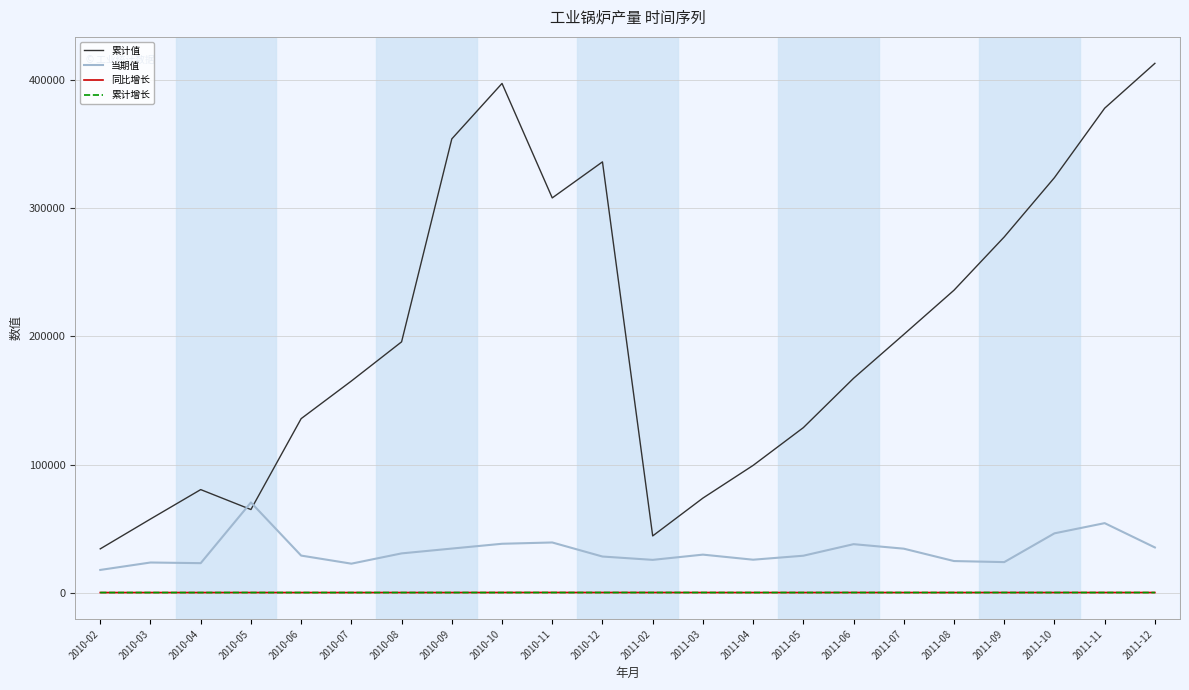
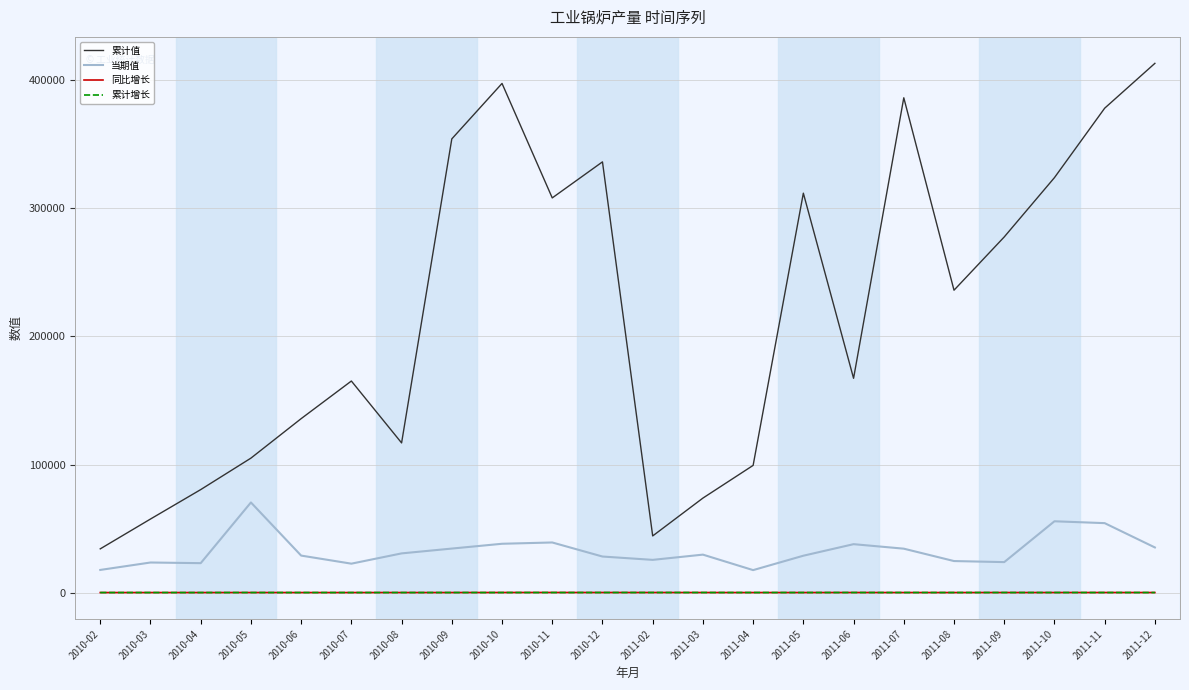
累计值, 2010-05: 65000 -> 105000
累计值, 2010-08: 196000 -> 117000
当期值, 2011-04: 26000 -> 18000
累计值, 2011-05: 129000 -> 312000
累计值, 2011-07: 202000 -> 386000
当期值, 2011-10: 46000 -> 56000
